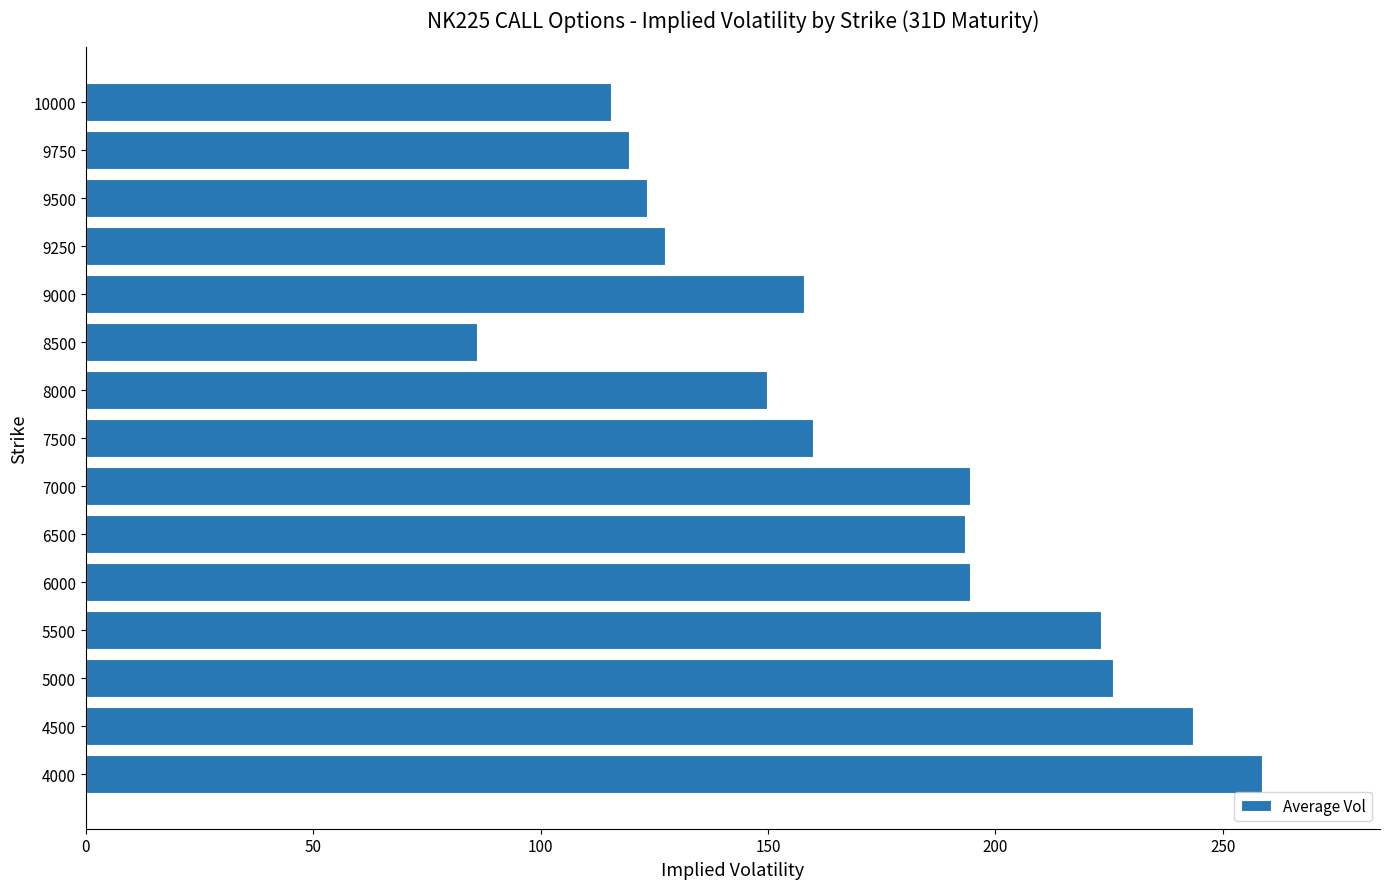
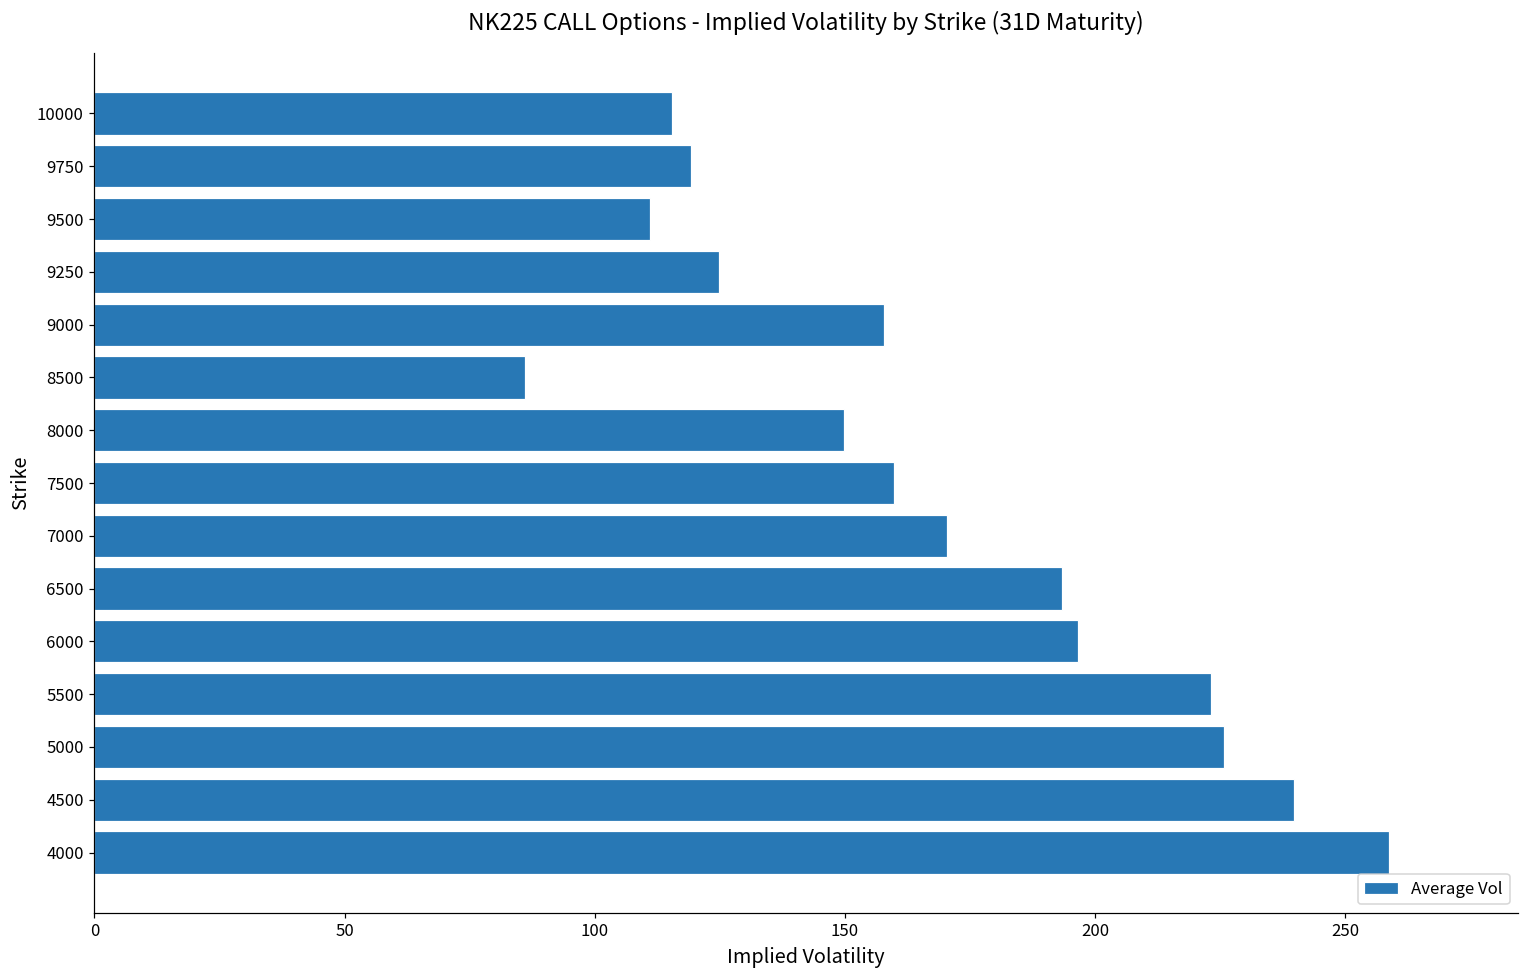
9500: 123 -> 111
9250: 127 -> 125
7000: 195 -> 171
6000: 194 -> 197
4500: 243 -> 240
